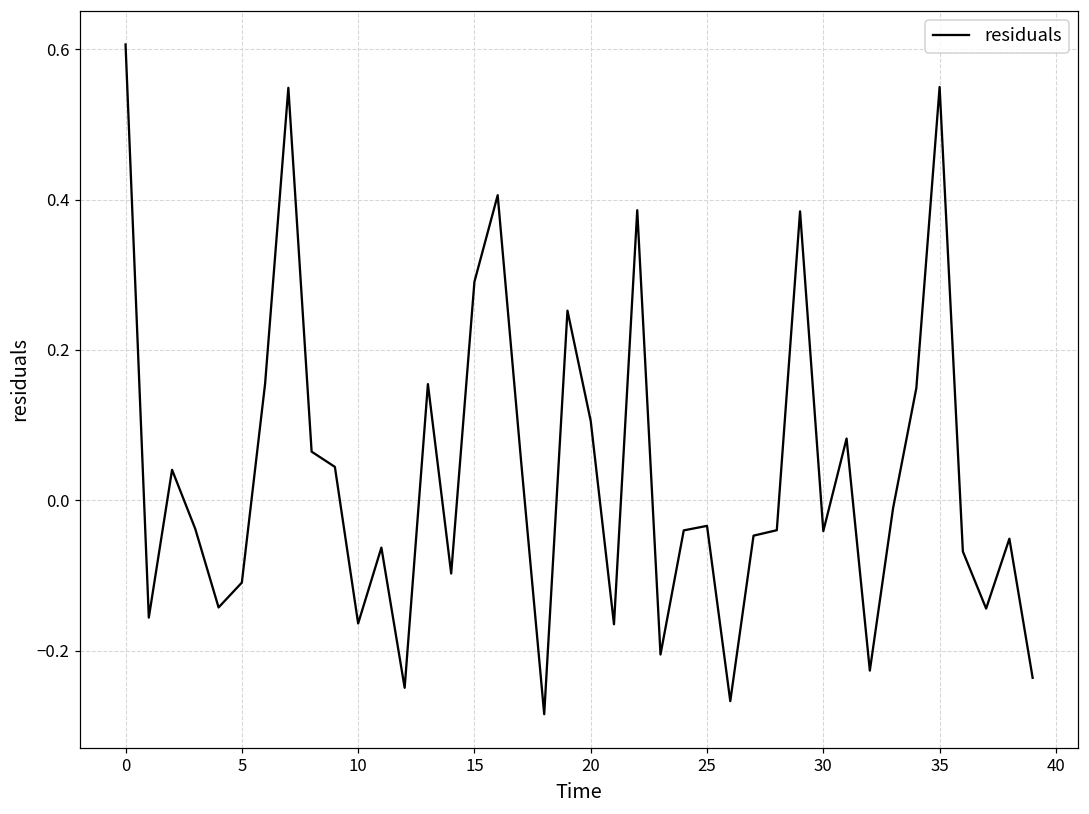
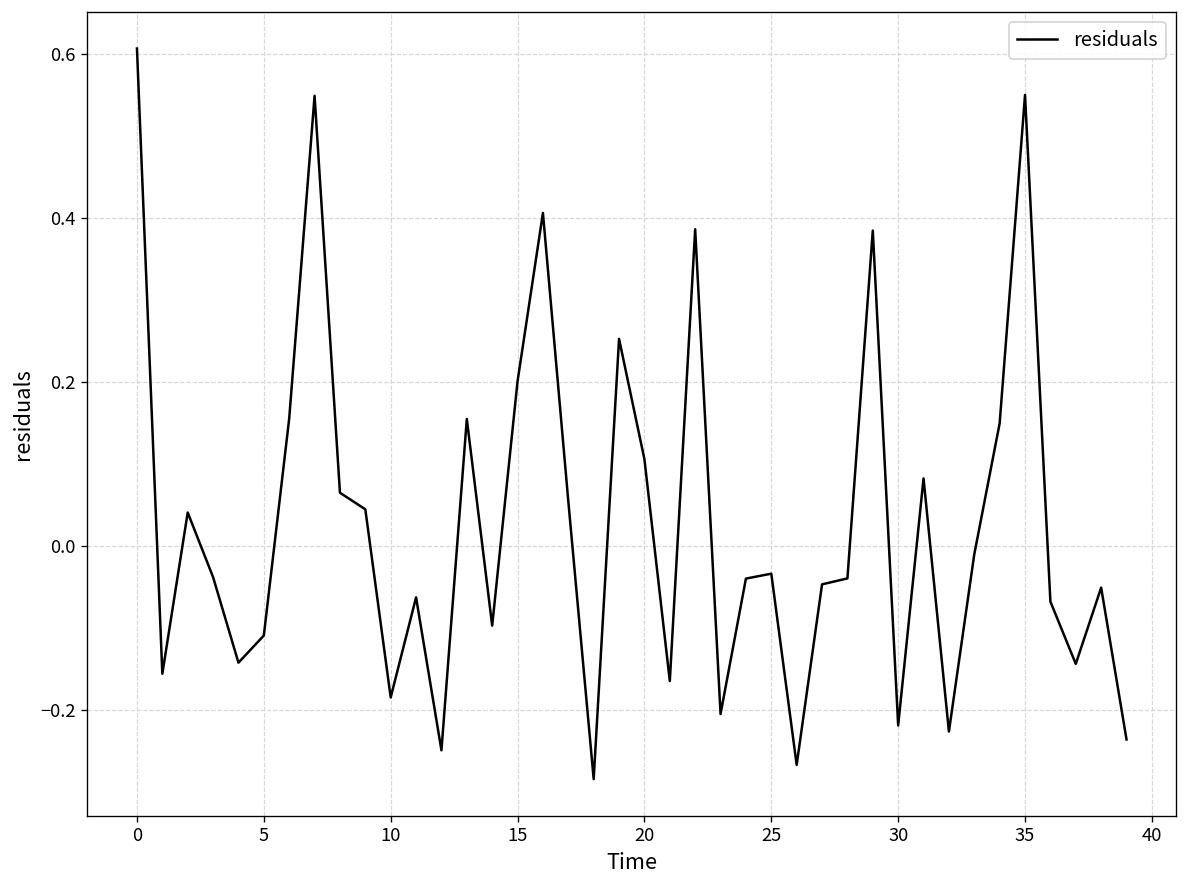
10: -0.16 -> -0.19
15: 0.29 -> 0.20
30: -0.04 -> -0.22
